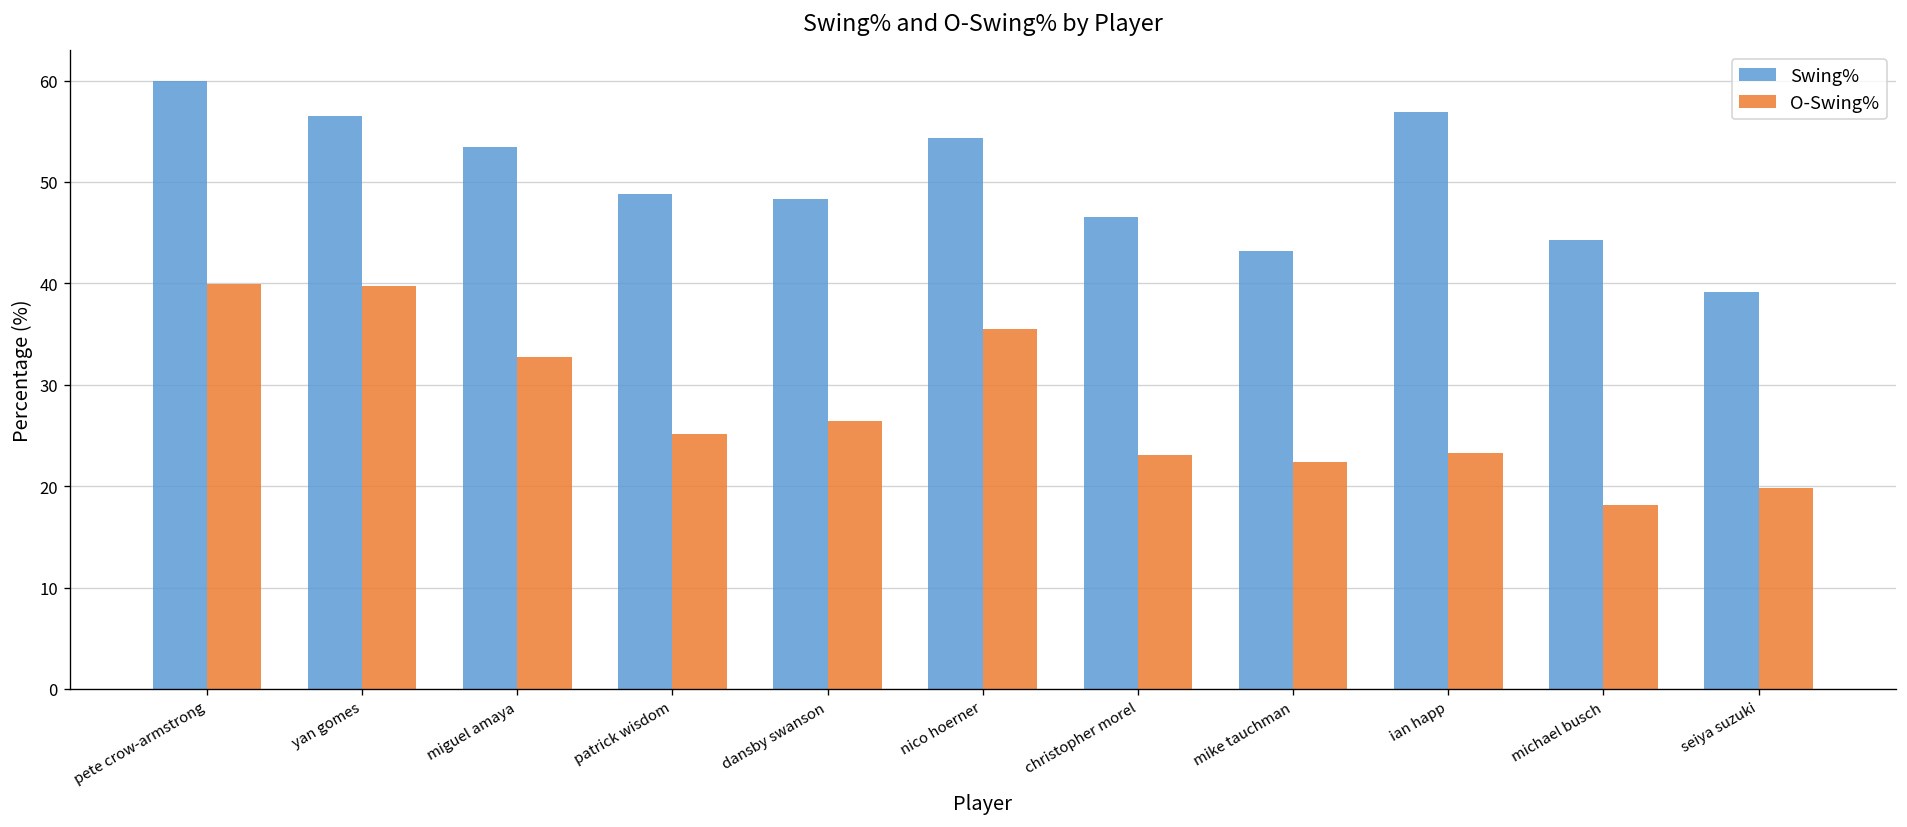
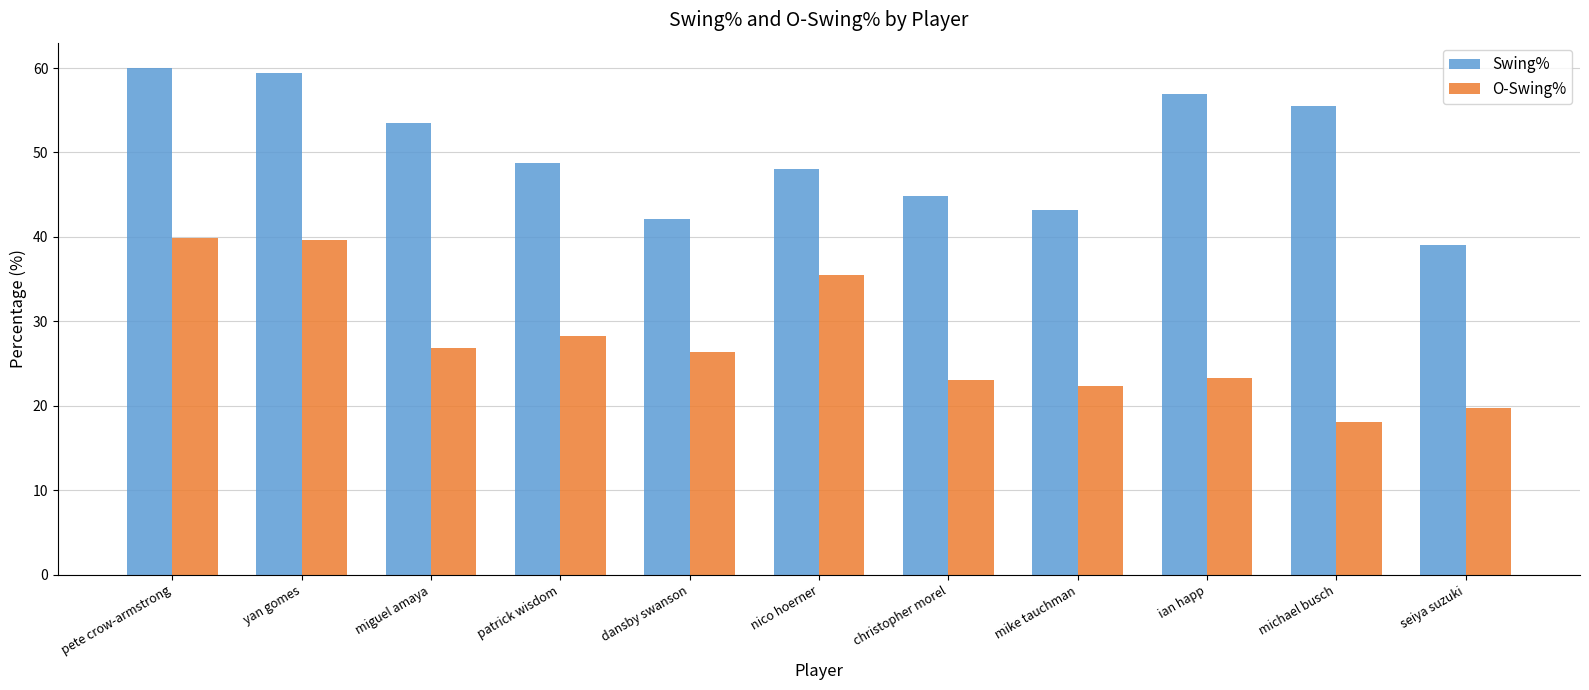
Swing%, yan gomes: 57 -> 59
O-Swing%, miguel amaya: 33 -> 27
O-Swing%, patrick wisdom: 25 -> 28
Swing%, dansby swanson: 48 -> 42
Swing%, nico hoerner: 54 -> 48
Swing%, christopher morel: 47 -> 45
Swing%, michael busch: 44 -> 56
